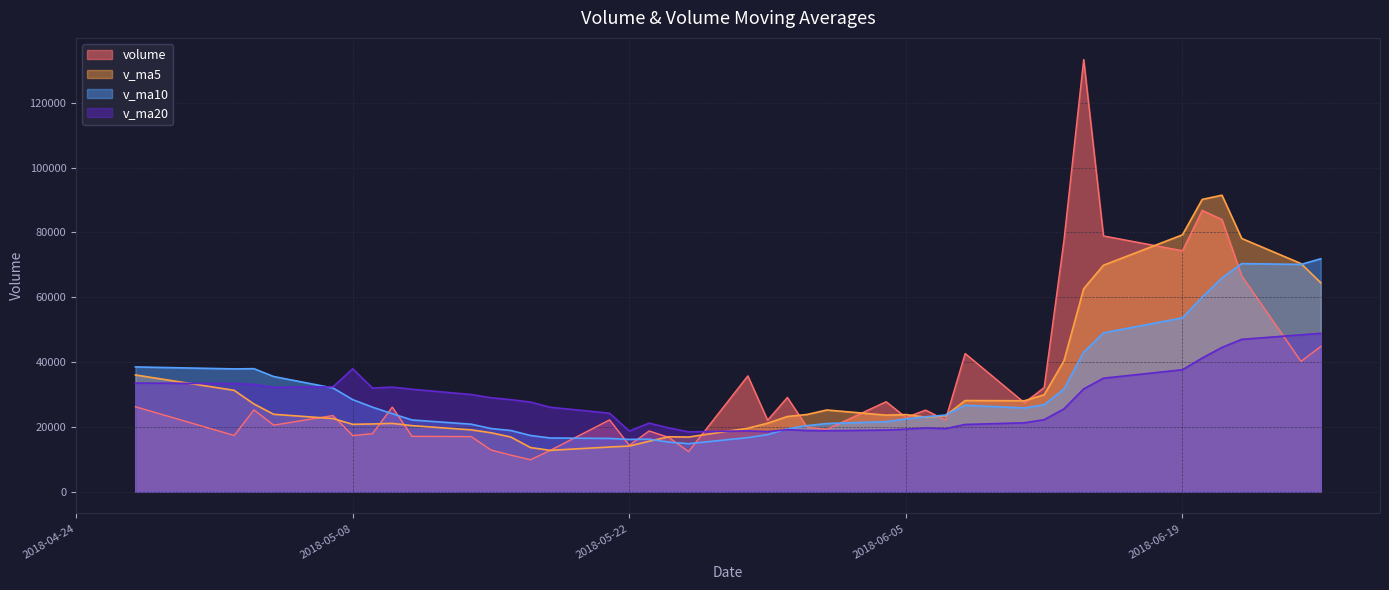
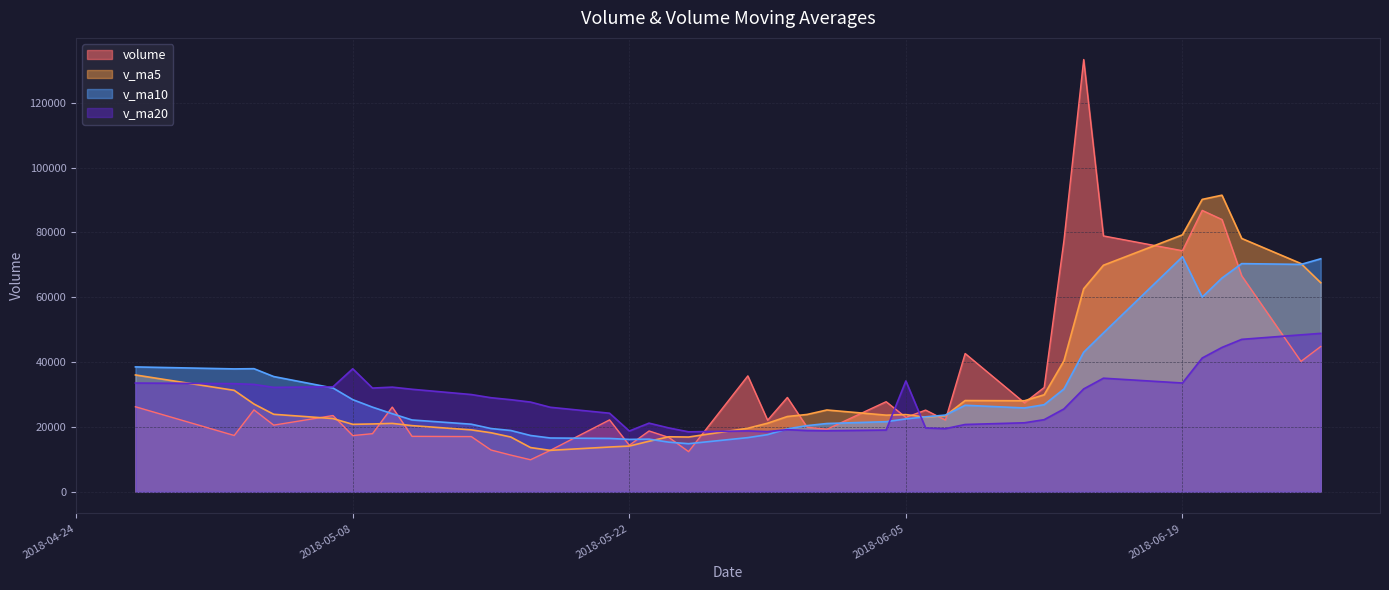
v_ma20, 2018-06-05: 19000 -> 34000
v_ma10, 2018-06-19: 54000 -> 72000
v_ma20, 2018-06-19: 38000 -> 34000
